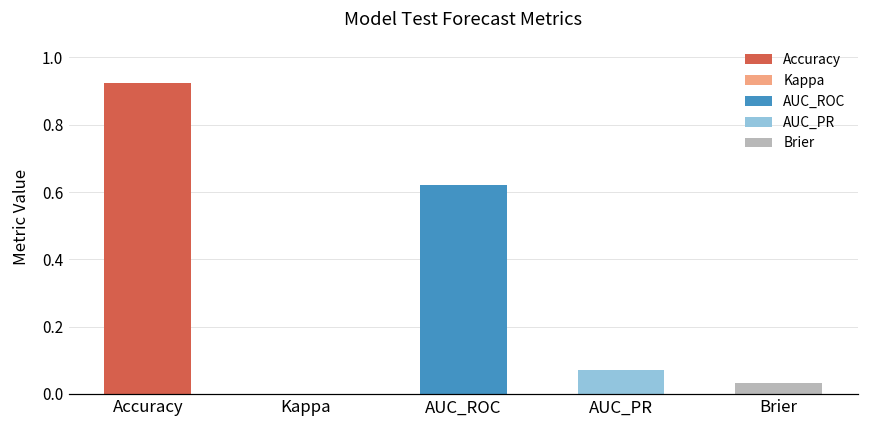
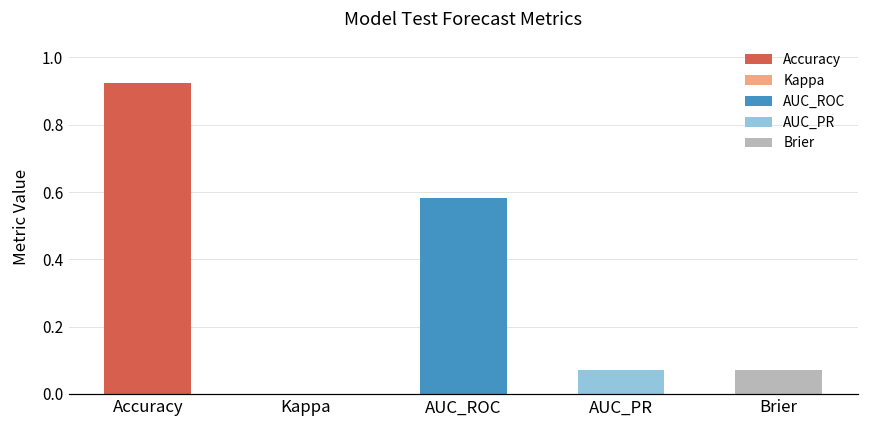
AUC_ROC: 0.62 -> 0.58
Brier: 0.03 -> 0.07
